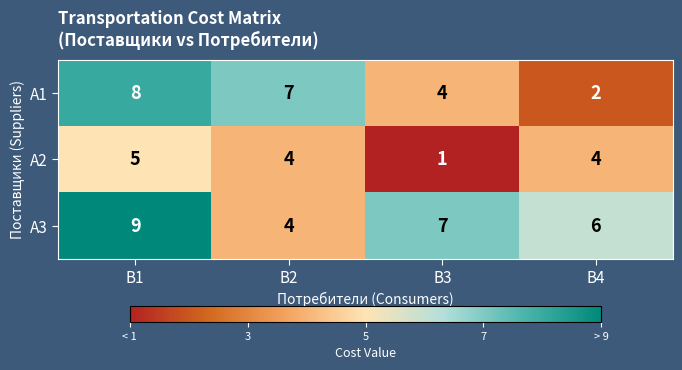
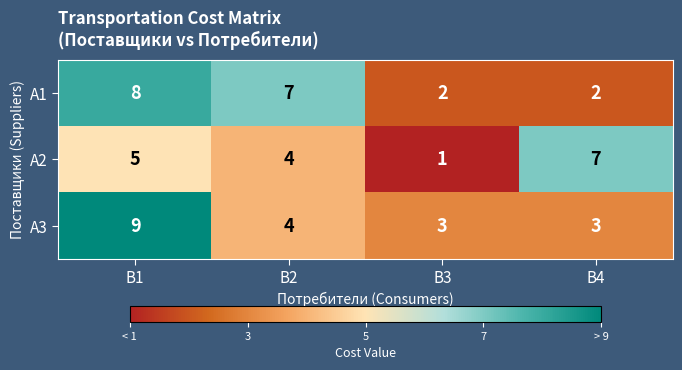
A1, B3: 4 -> 2
A2, B4: 4 -> 7
A3, B3: 7 -> 3
A3, B4: 6 -> 3
